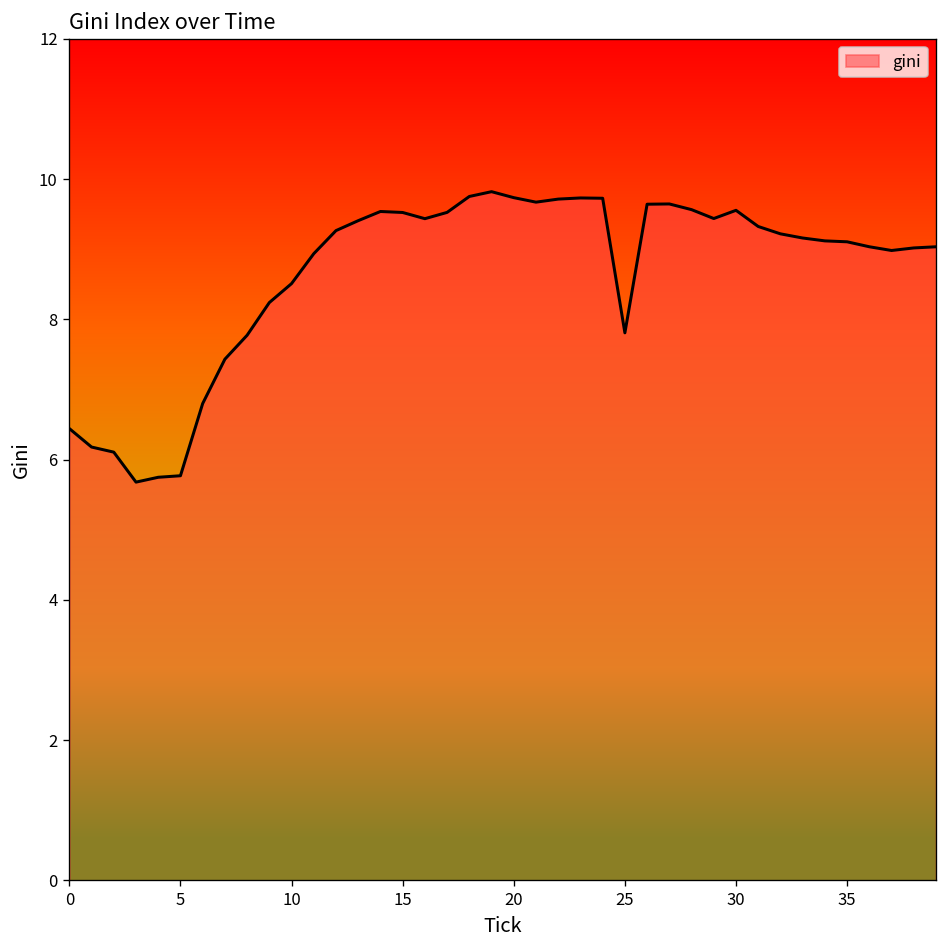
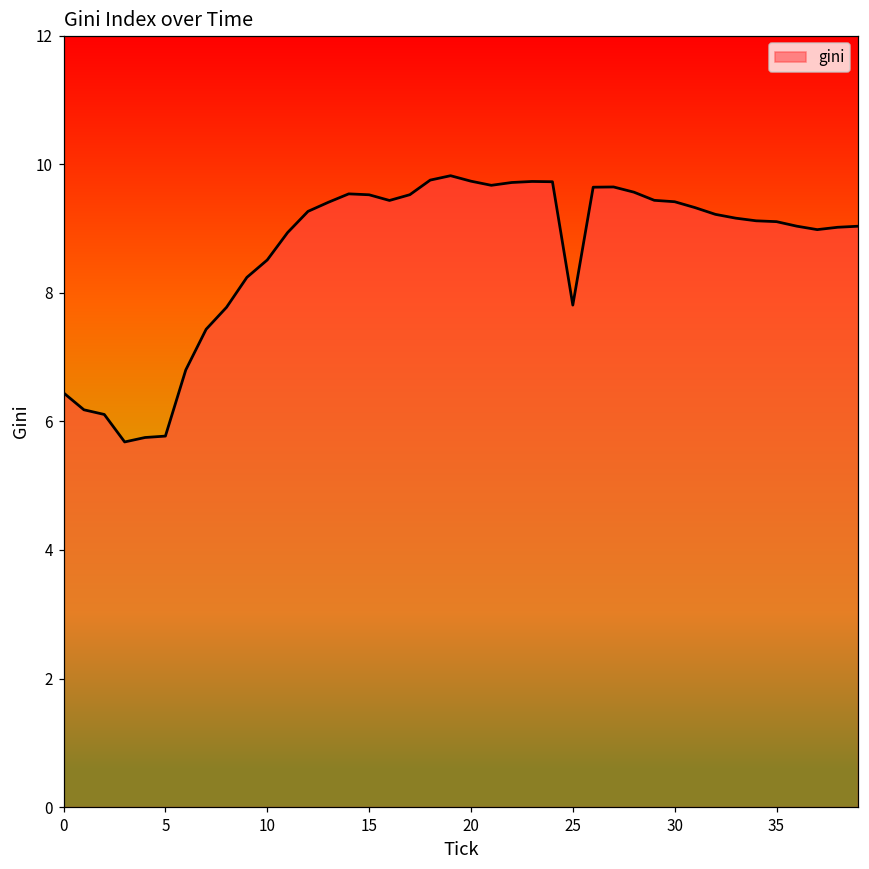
30: 9.6 -> 9.4
